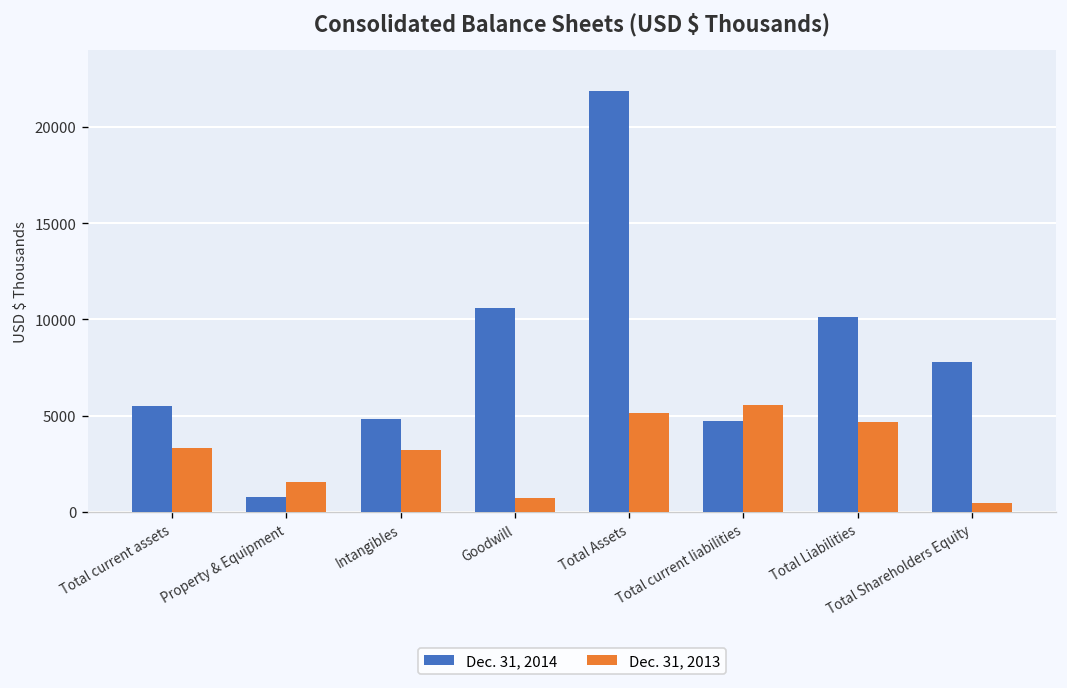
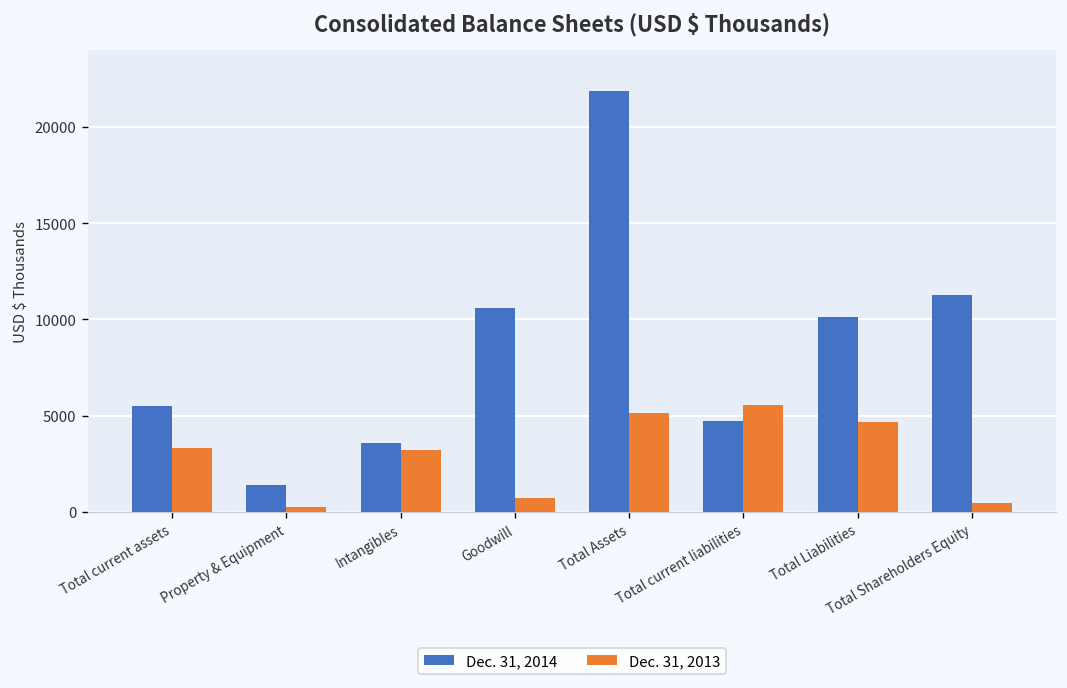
Dec. 31, 2014, Property & Equipment: 700 -> 1400
Dec. 31, 2013, Property & Equipment: 1600 -> 200
Dec. 31, 2014, Intangibles: 4800 -> 3600
Dec. 31, 2014, Total Shareholders Equity: 7800 -> 11300
